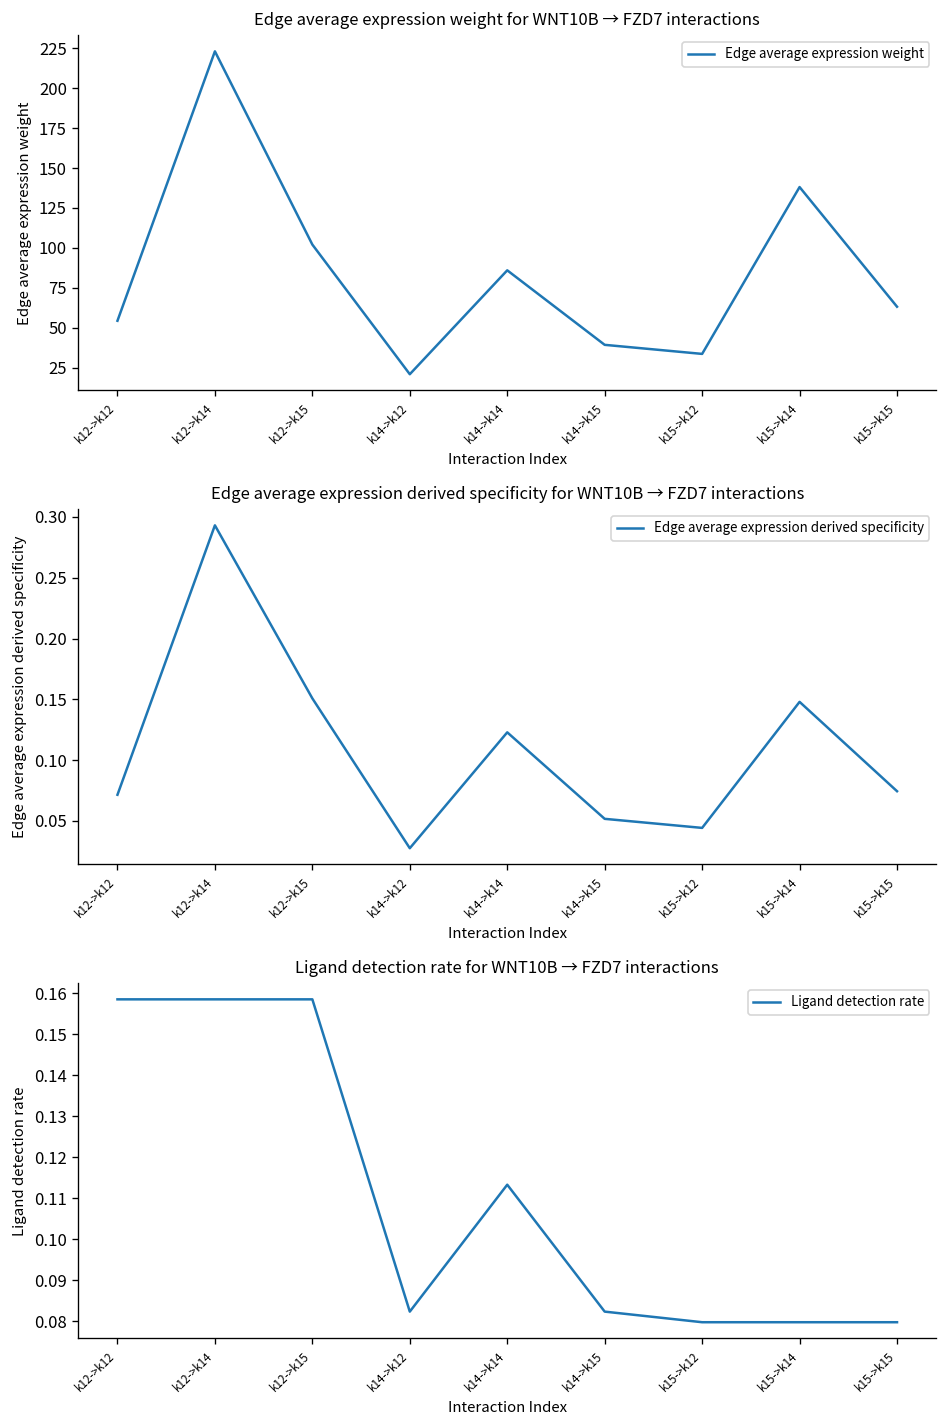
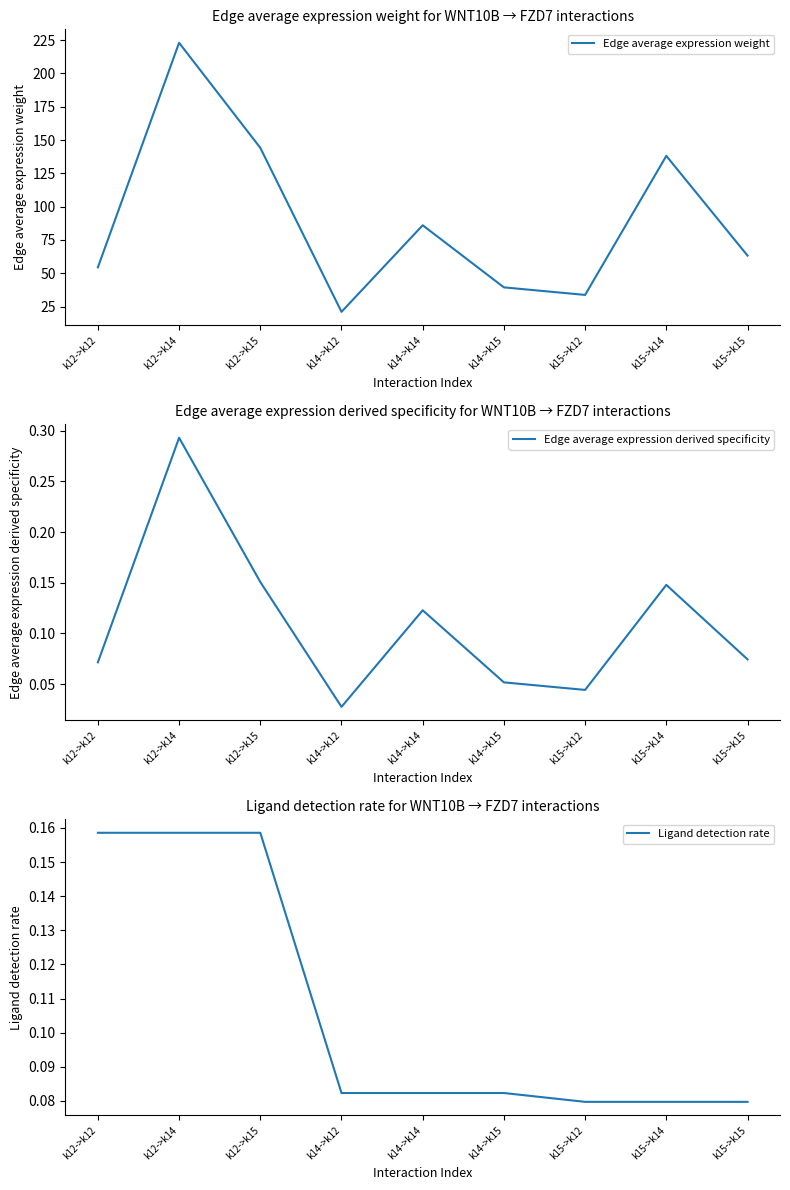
Edge average expression weight for WNT10B → FZD7 interactions, k12->k15: 102 -> 144
Ligand detection rate for WNT10B → FZD7 interactions, k14->k14: 0.113 -> 0.082
